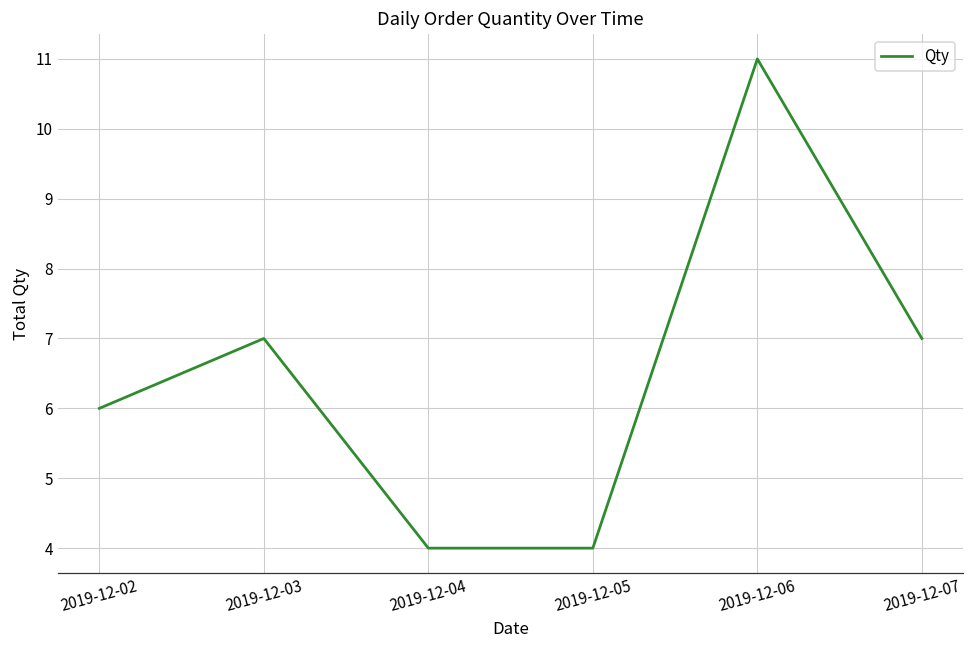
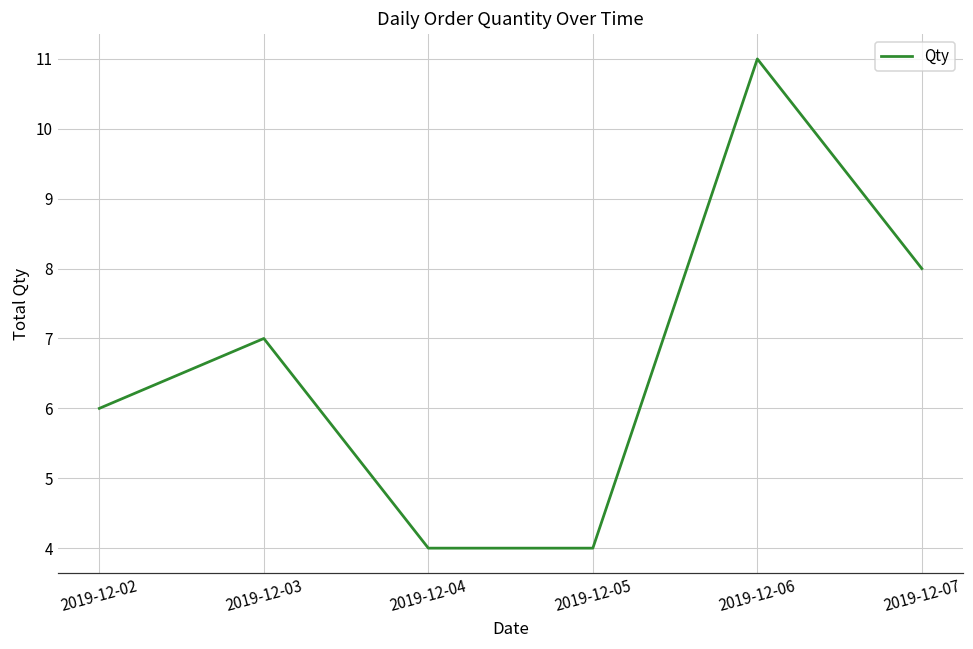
2019-12-07: 7 -> 8
